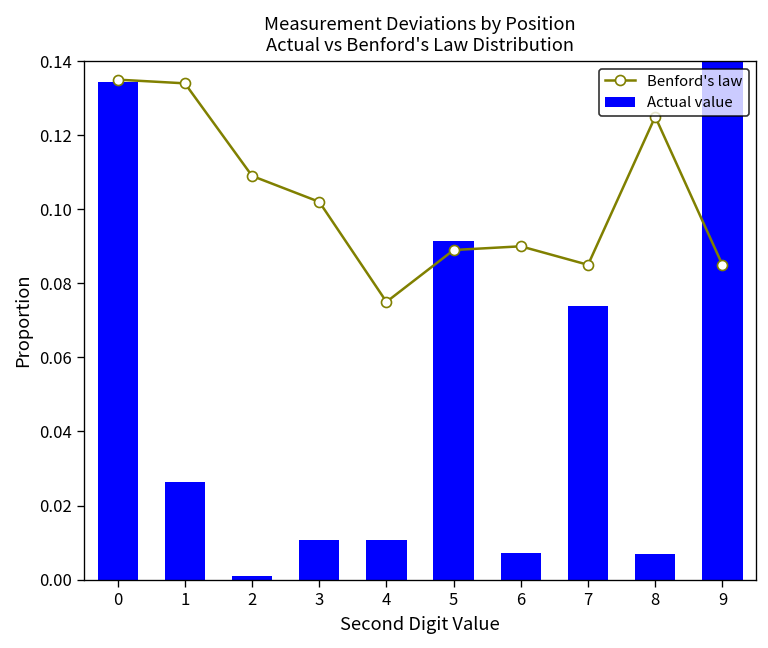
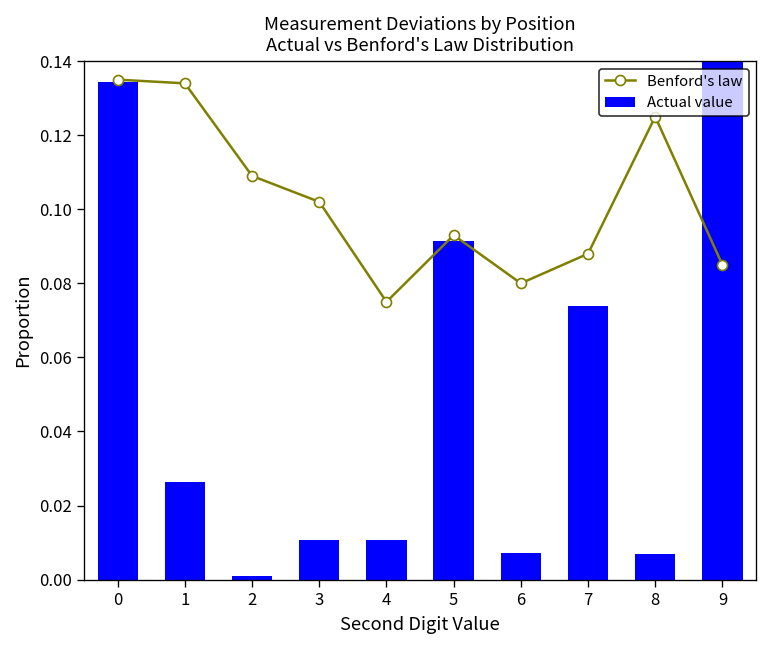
Benford's law, 5: 0.089 -> 0.093
Benford's law, 6: 0.09 -> 0.08
Benford's law, 7: 0.085 -> 0.088
